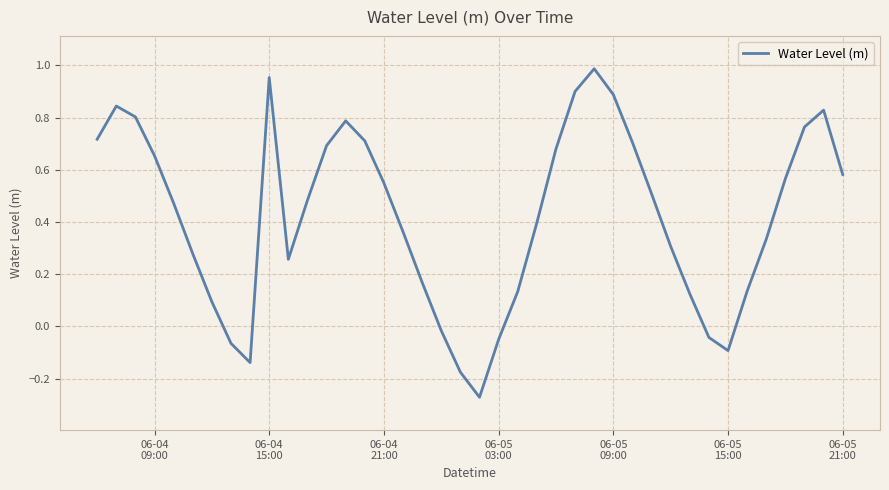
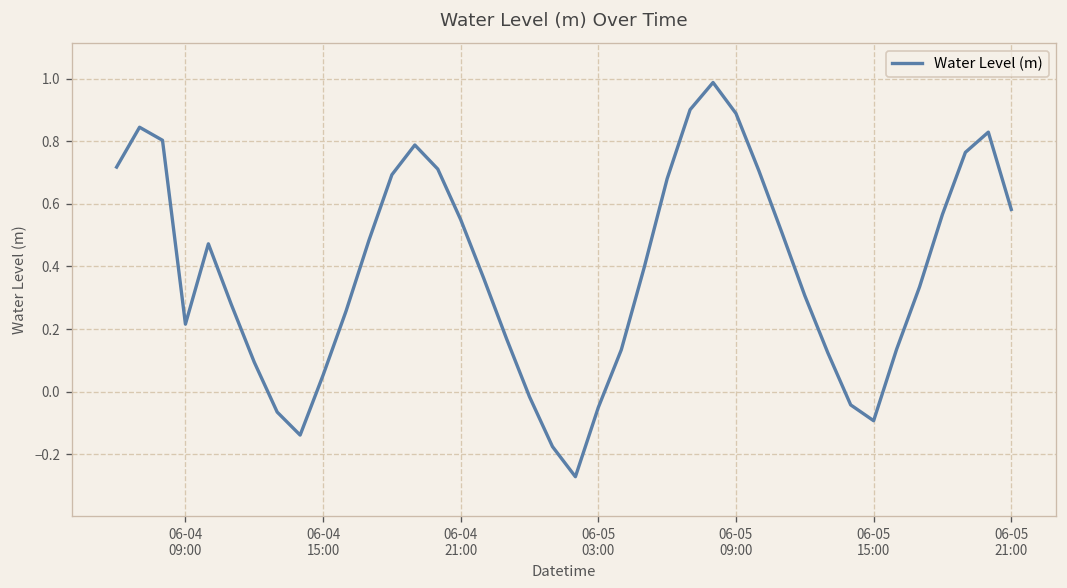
06-04 09:00: 0.65 -> 0.22
06-04 15:00: 0.95 -> 0.05
